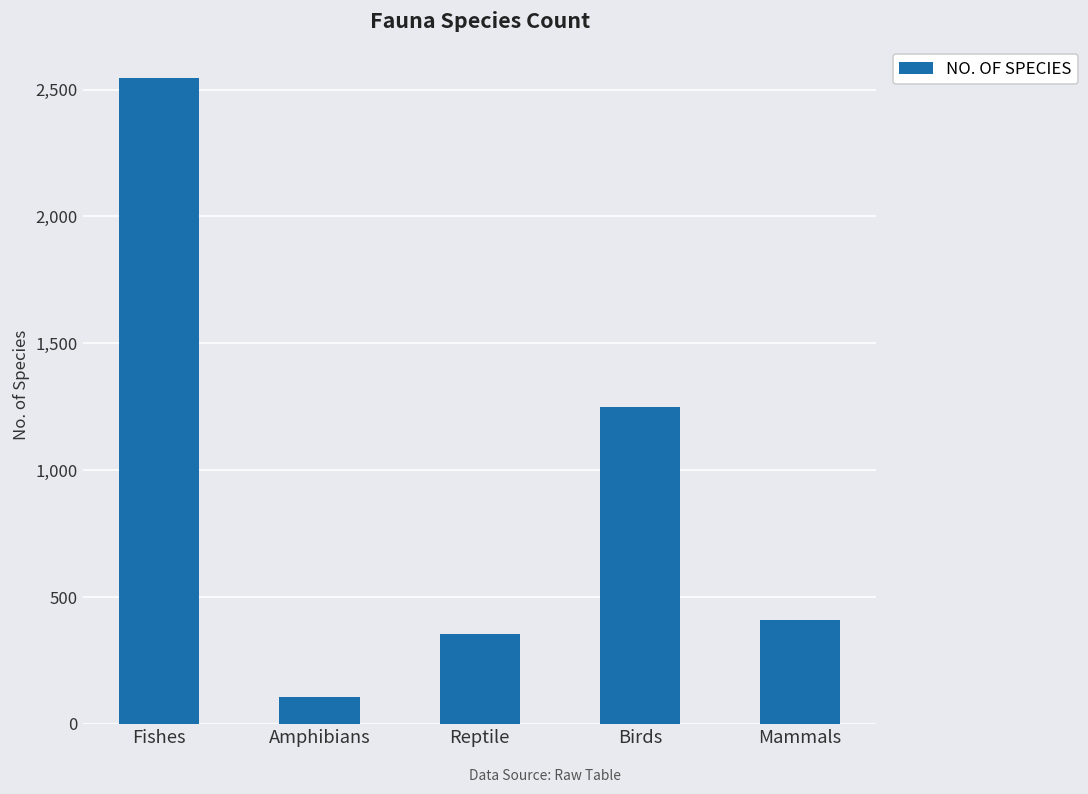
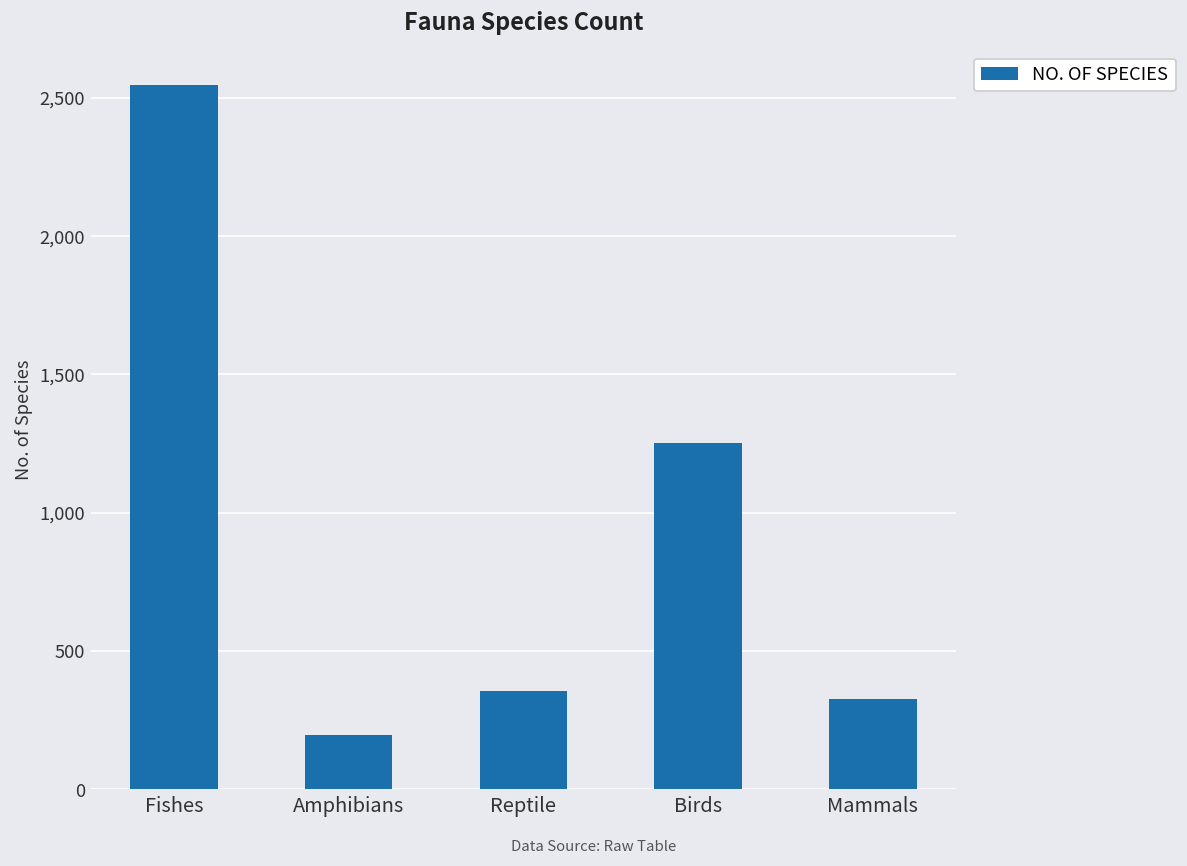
Amphibians: 100 -> 200
Mammals: 410 -> 330
